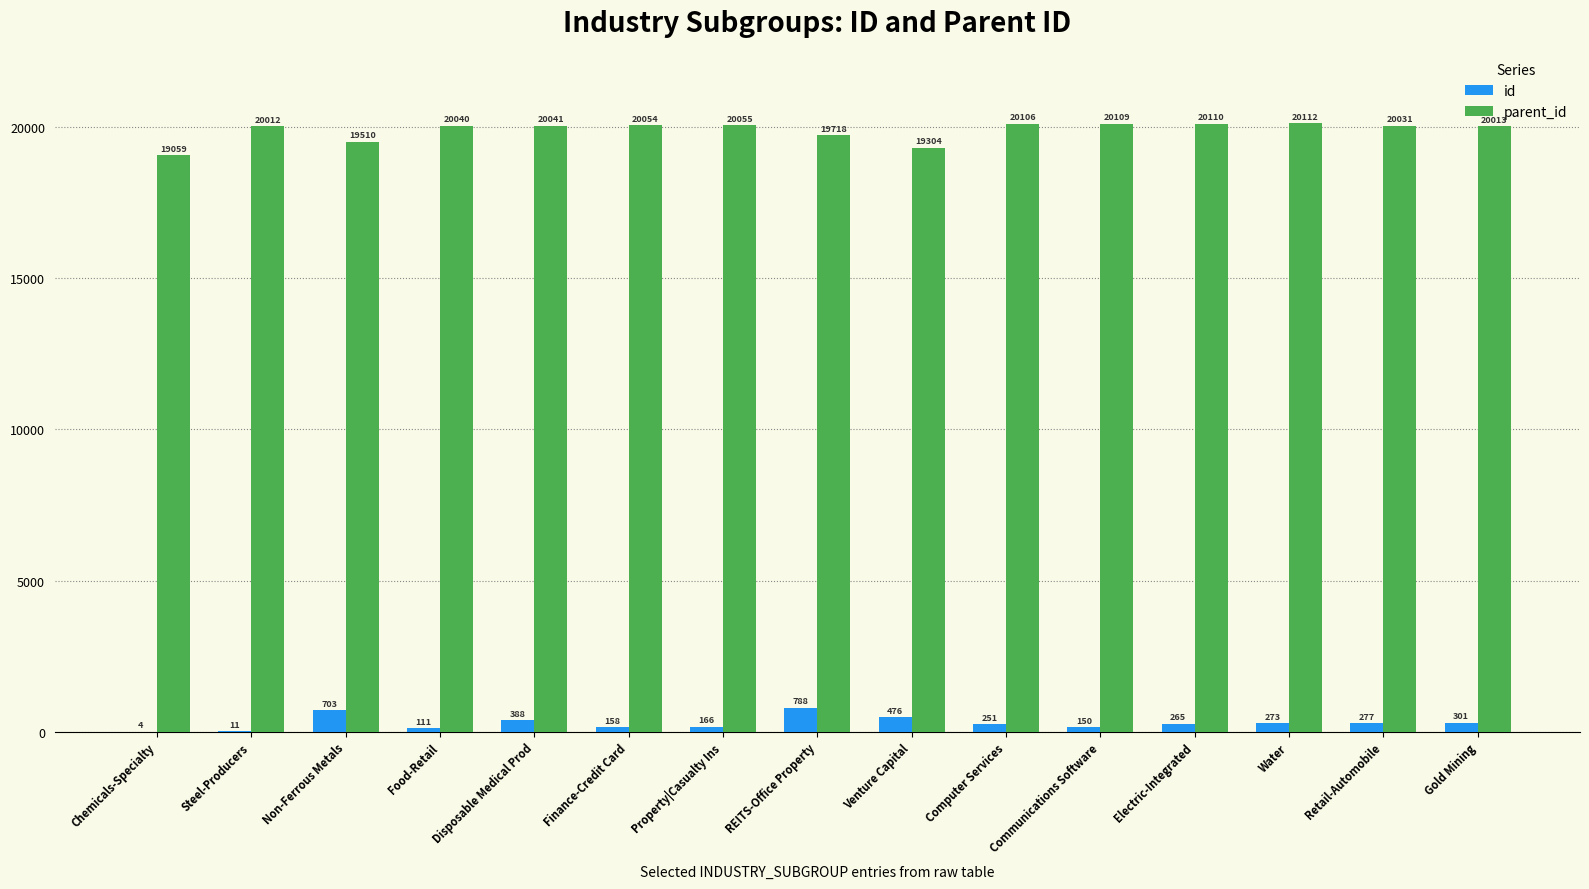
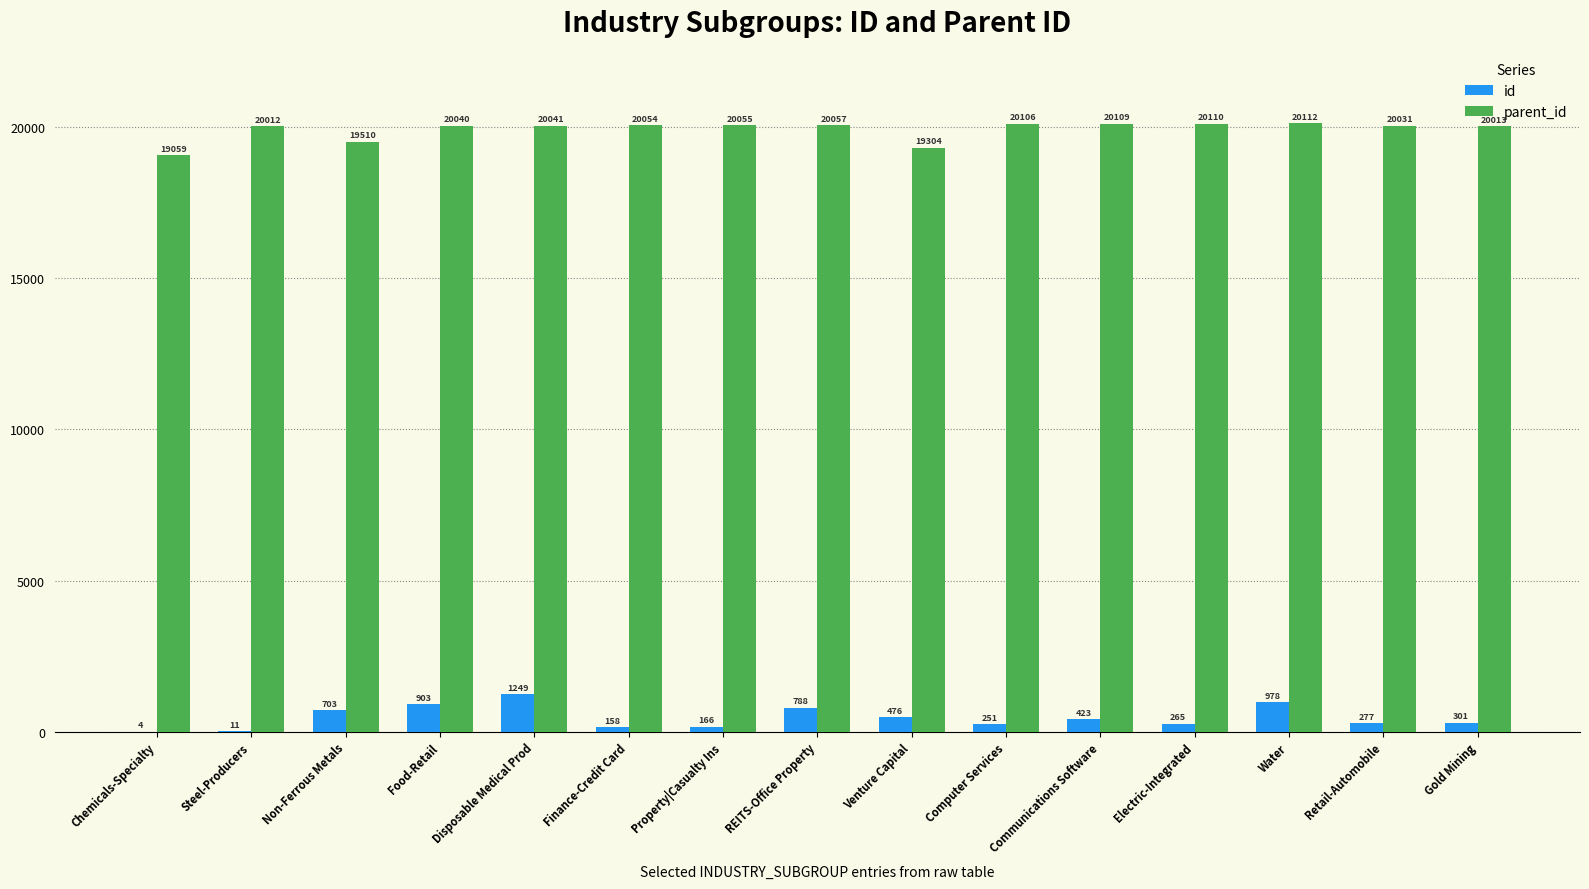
id, Food-Retail: 111 -> 903
id, Disposable Medical Prod: 388 -> 1249
parent_id, REITS-Office Property: 19718 -> 20057
id, Communications Software: 150 -> 423
id, Water: 273 -> 978
